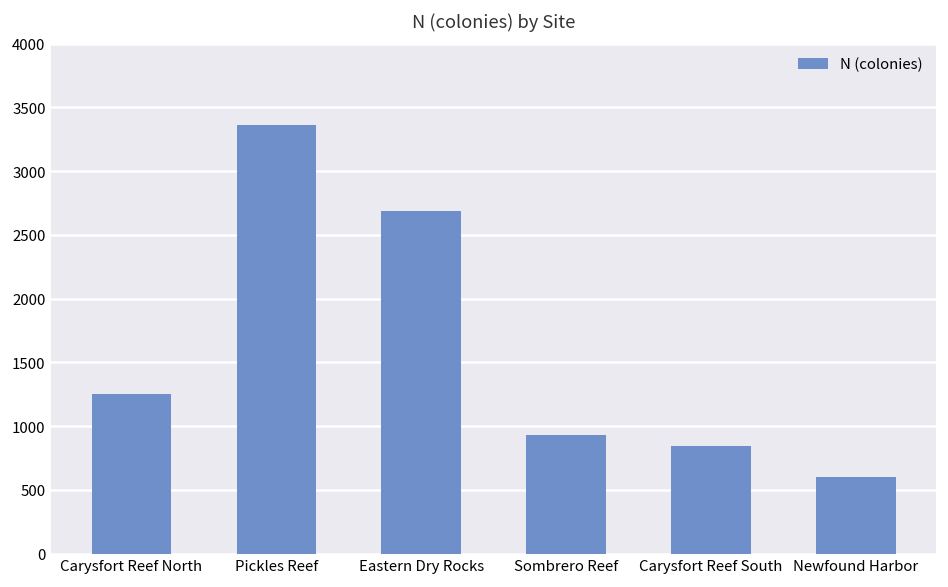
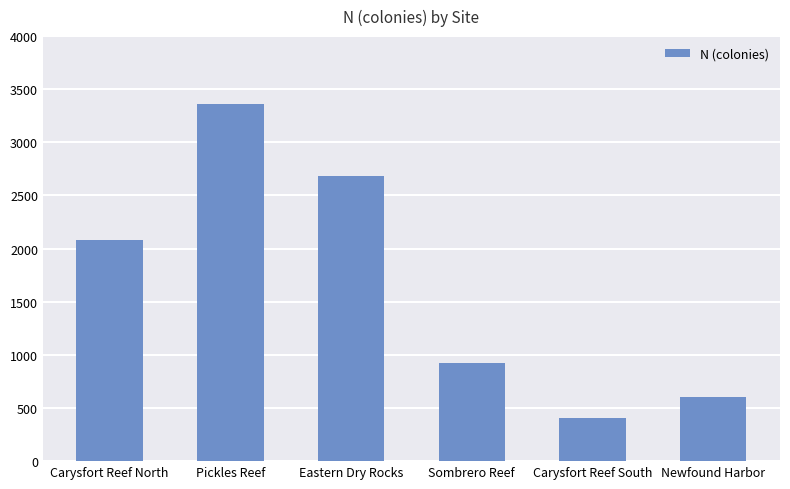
Carysfort Reef North: 1250 -> 2080
Carysfort Reef South: 850 -> 410
